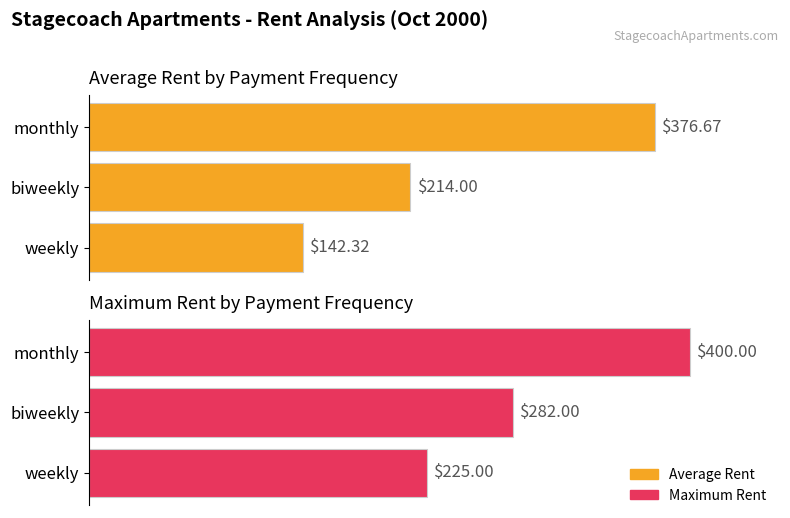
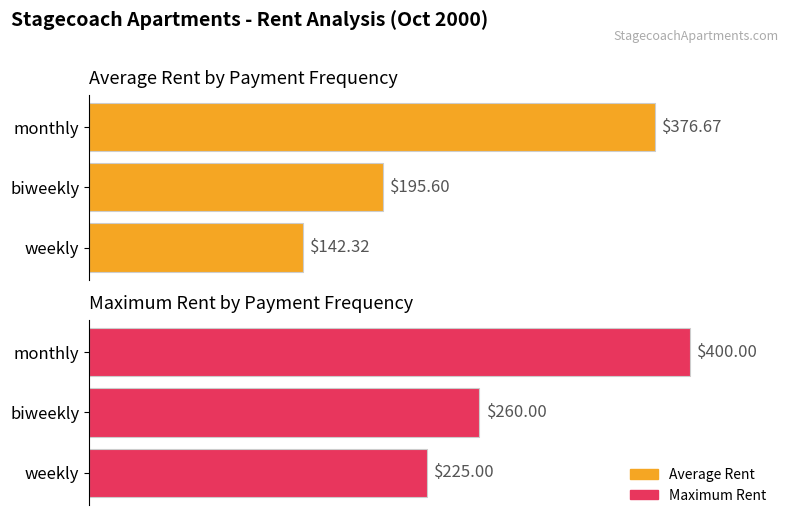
Average Rent by Payment Frequency, biweekly: $214.00 -> $195.60
Maximum Rent by Payment Frequency, biweekly: $282.00 -> $260.00
